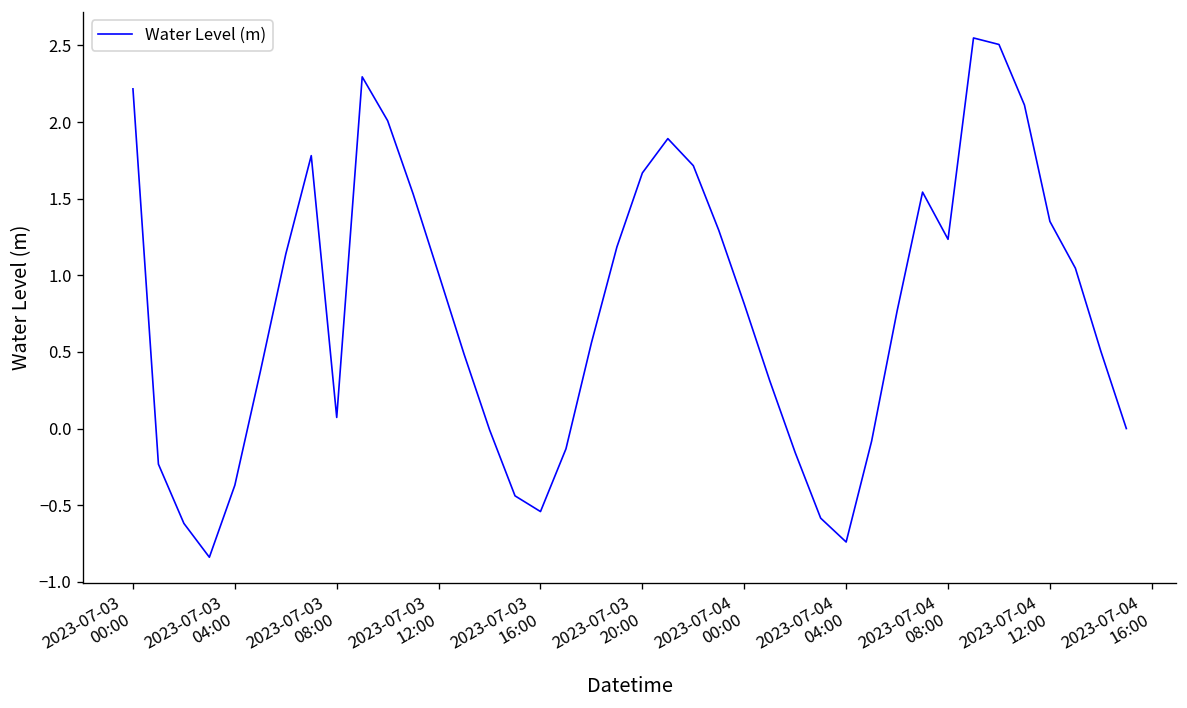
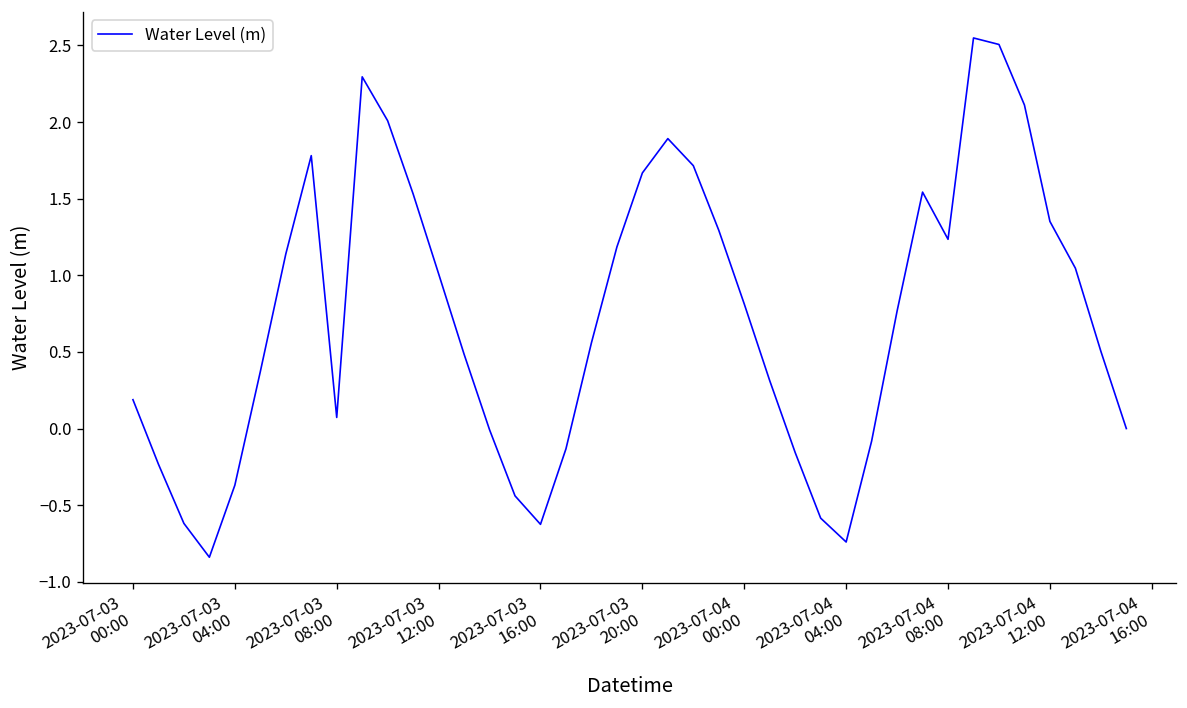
2023-07-03 00:00: 2.22 -> 0.19
2023-07-03 16:00: -0.54 -> -0.62
